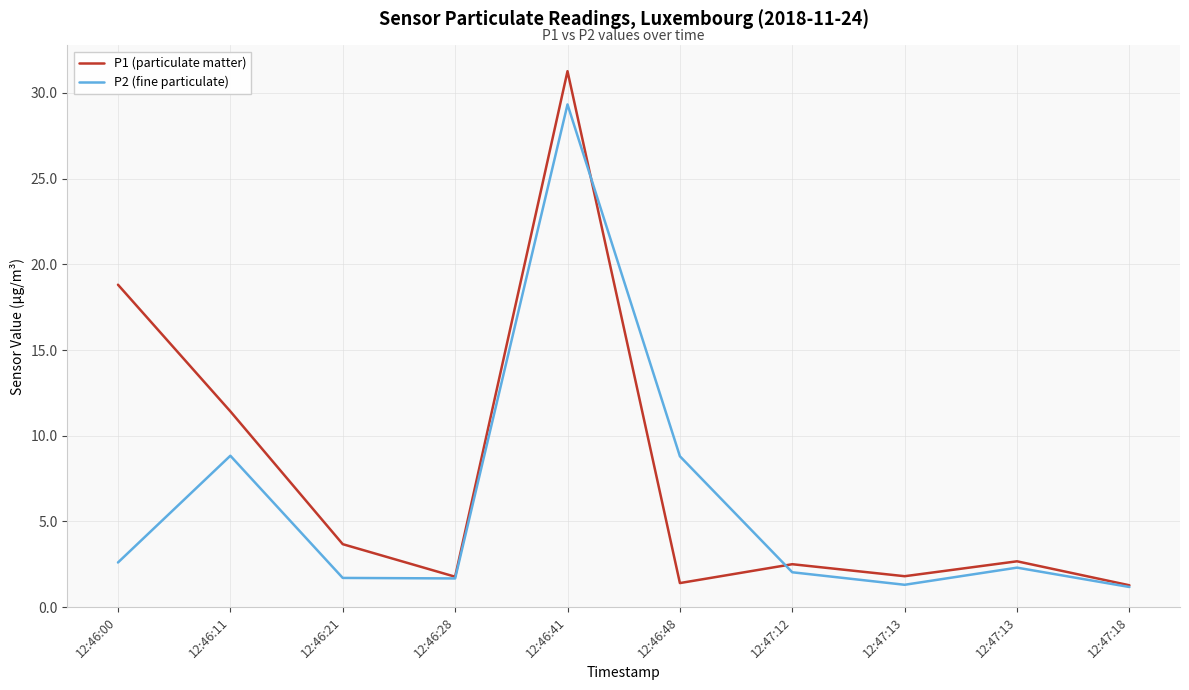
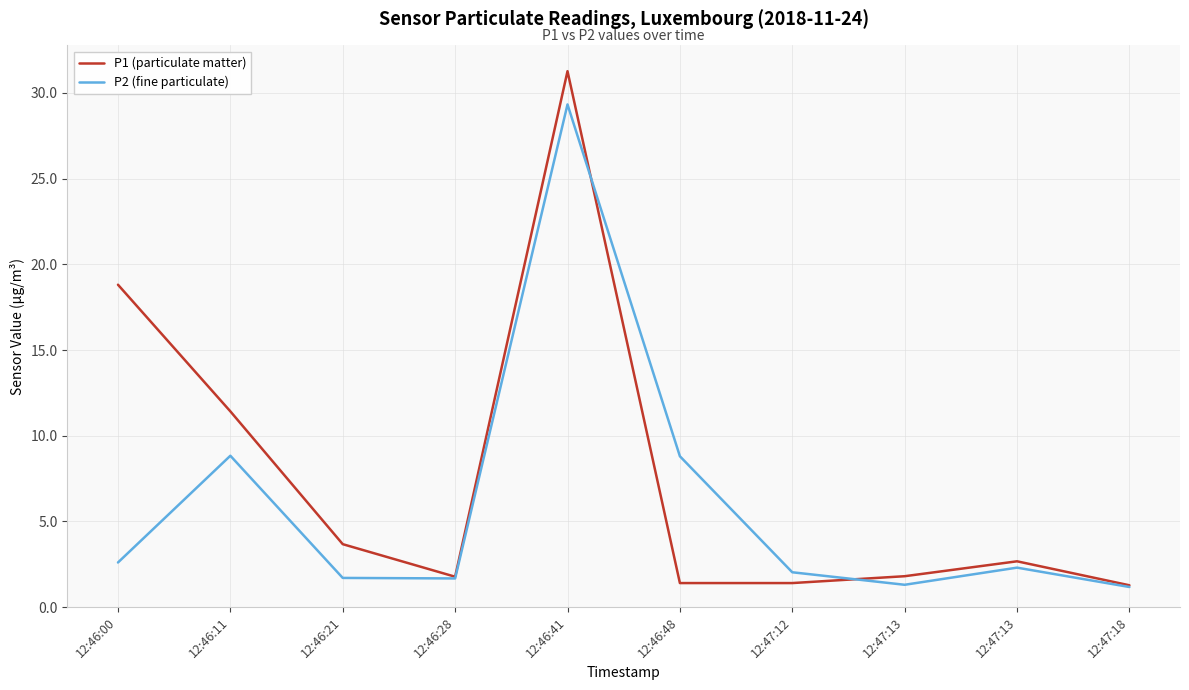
P1 (particulate matter), 12:47:12: 2.5 -> 1.4
